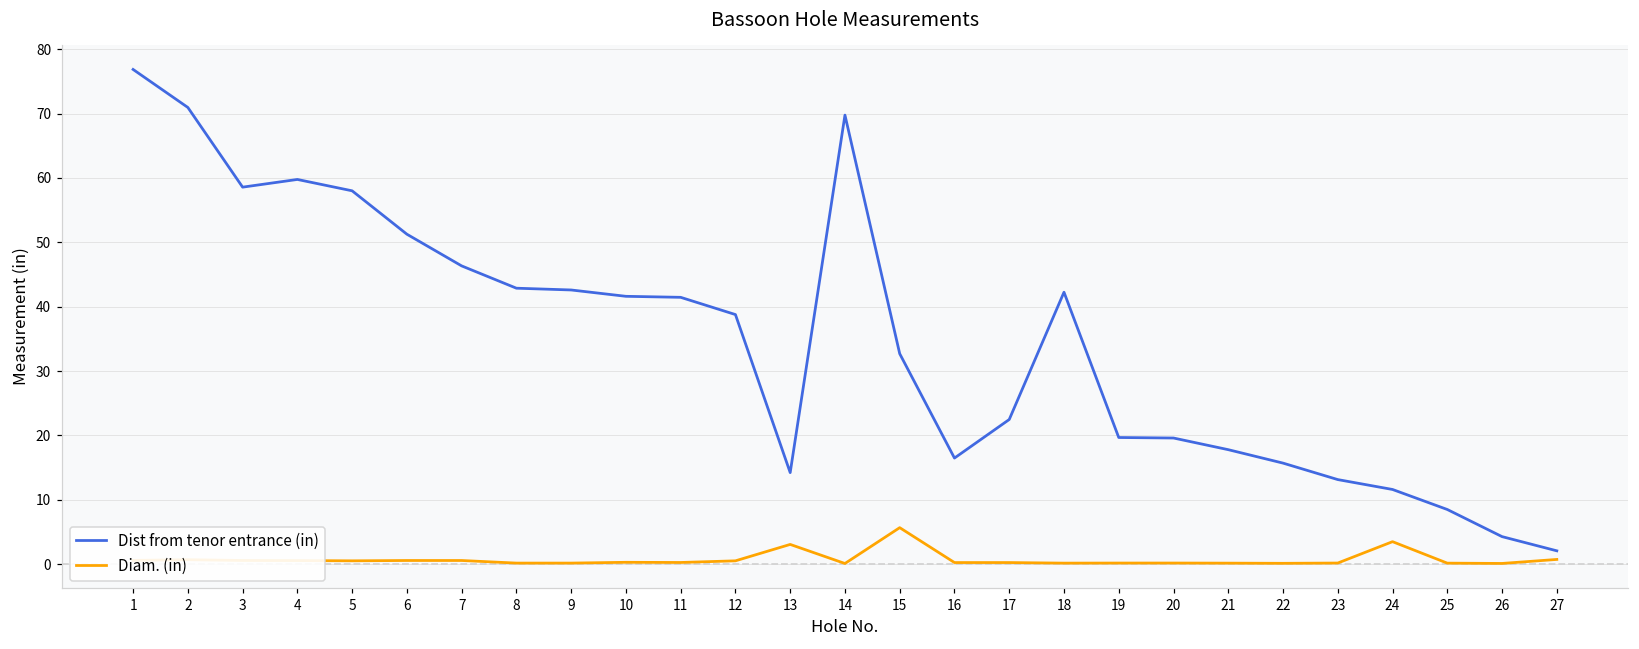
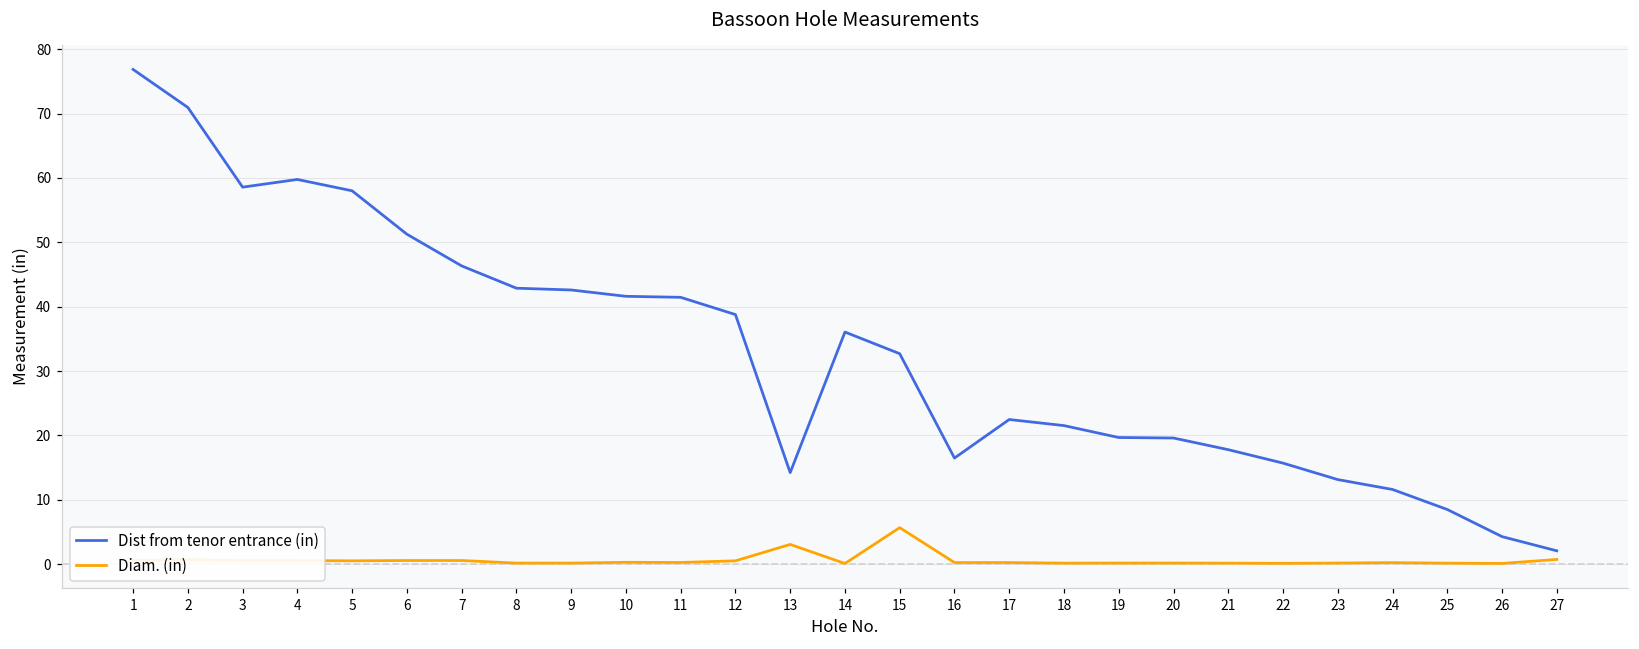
Dist from tenor entrance (in), 14: 70 -> 36
Dist from tenor entrance (in), 18: 42 -> 22
Diam. (in), 24: 4 -> 0
